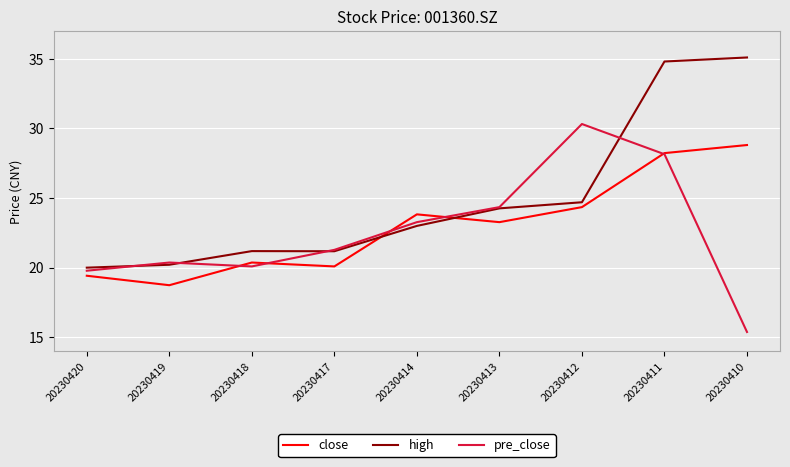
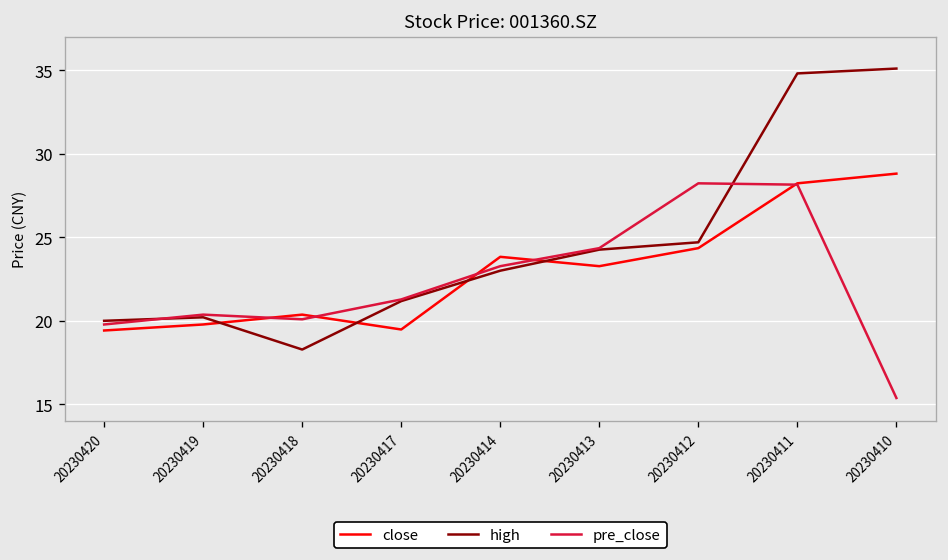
close, 20230419: 18.7 -> 19.8
high, 20230418: 21.2 -> 18.3
close, 20230417: 20.1 -> 19.5
pre_close, 20230412: 30.3 -> 28.2
